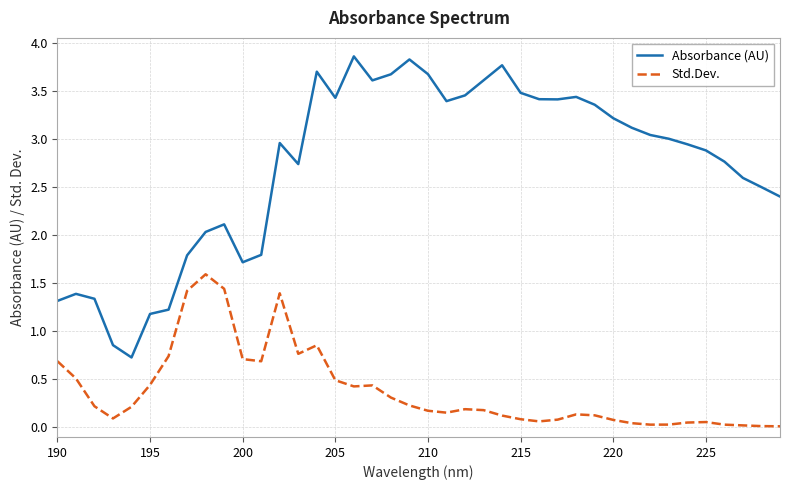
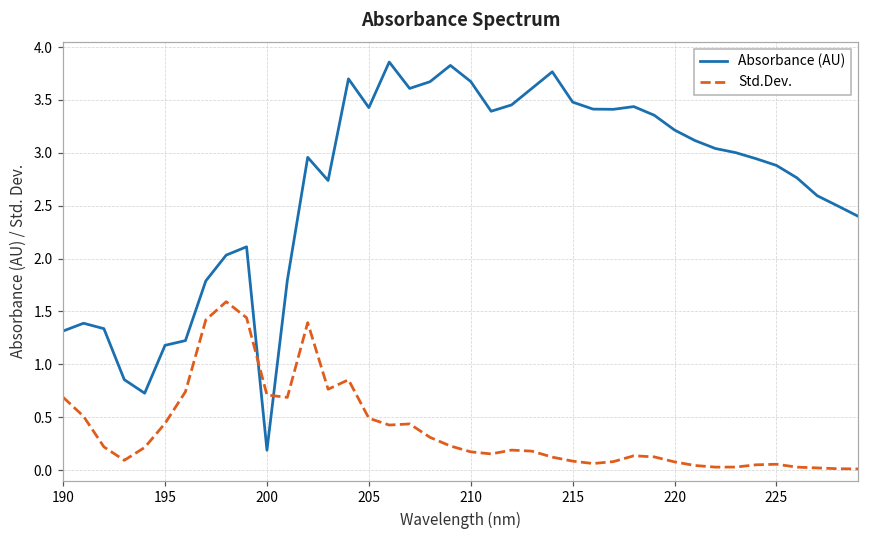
Absorbance (AU), 200: 1.7 -> 0.2
